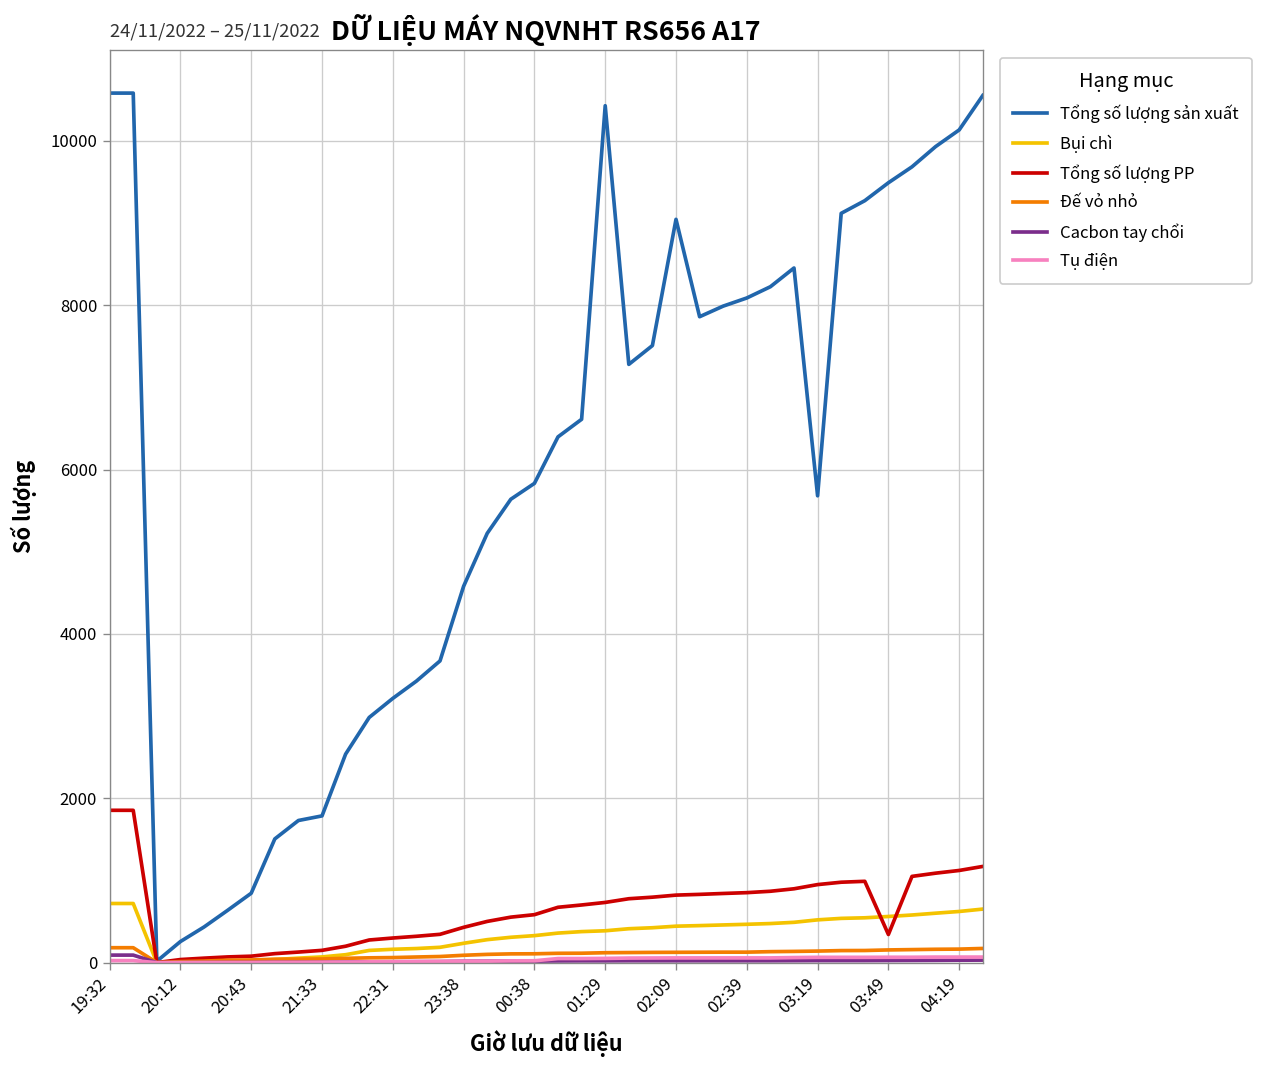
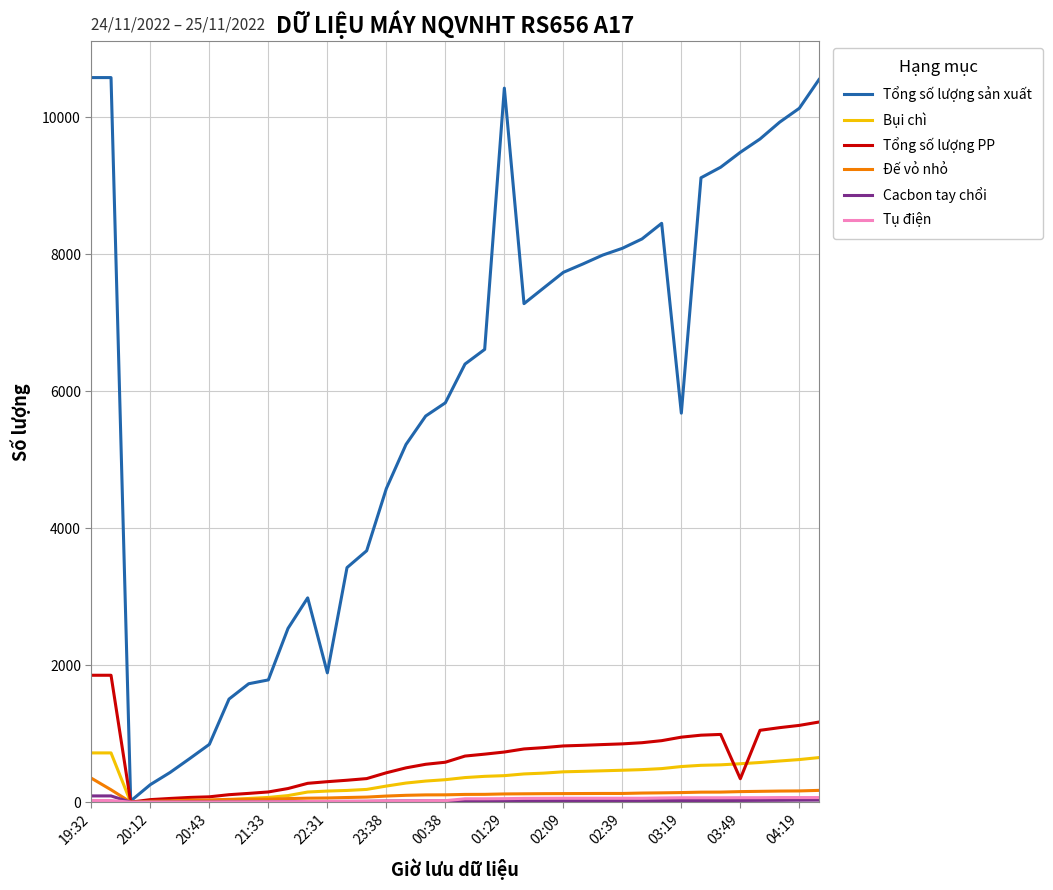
Đế vỏ nhỏ, 19:32: 200 -> 400
Tổng số lượng sản xuất, 22:31: 3200 -> 1900
Tổng số lượng sản xuất, 02:09: 9000 -> 7700
